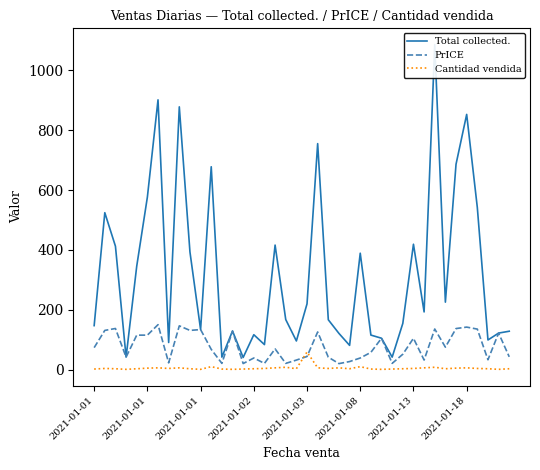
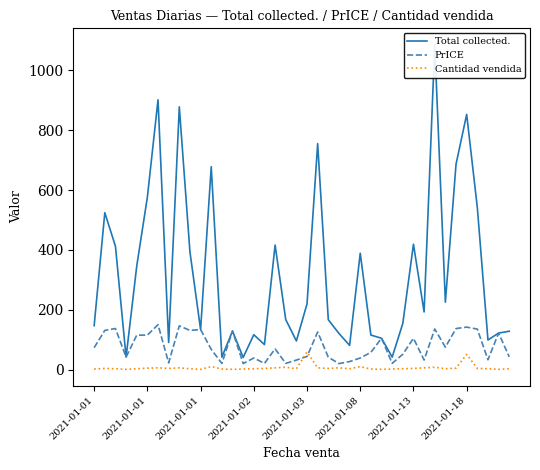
Cantidad vendida, 2021-01-18: 10 -> 50
